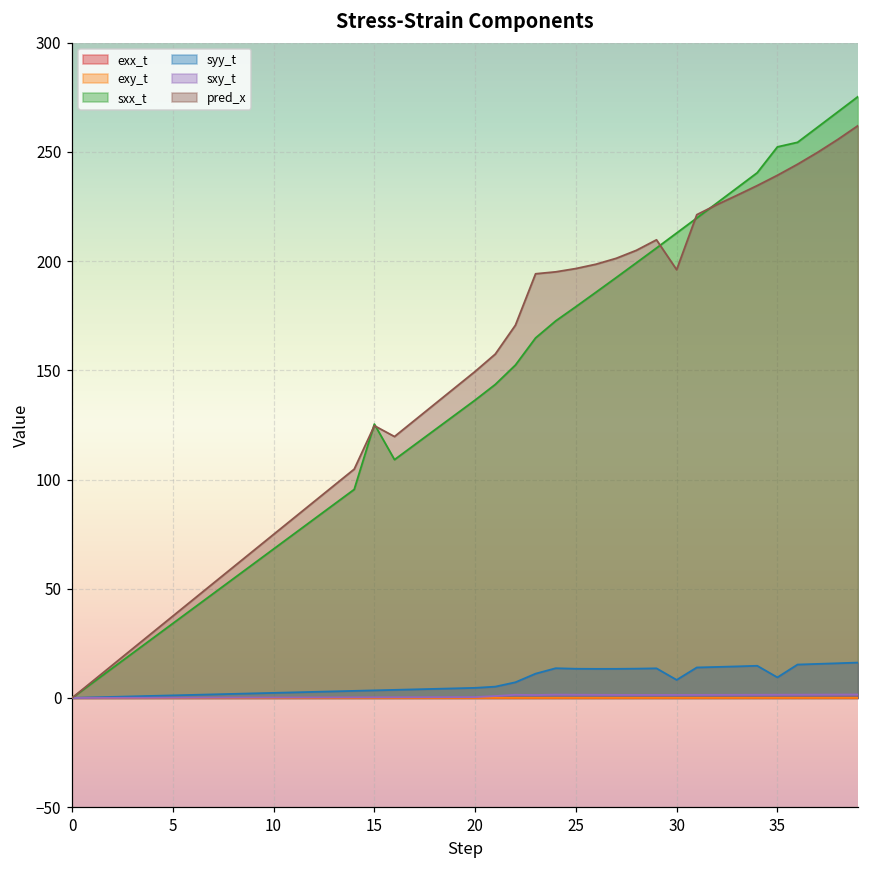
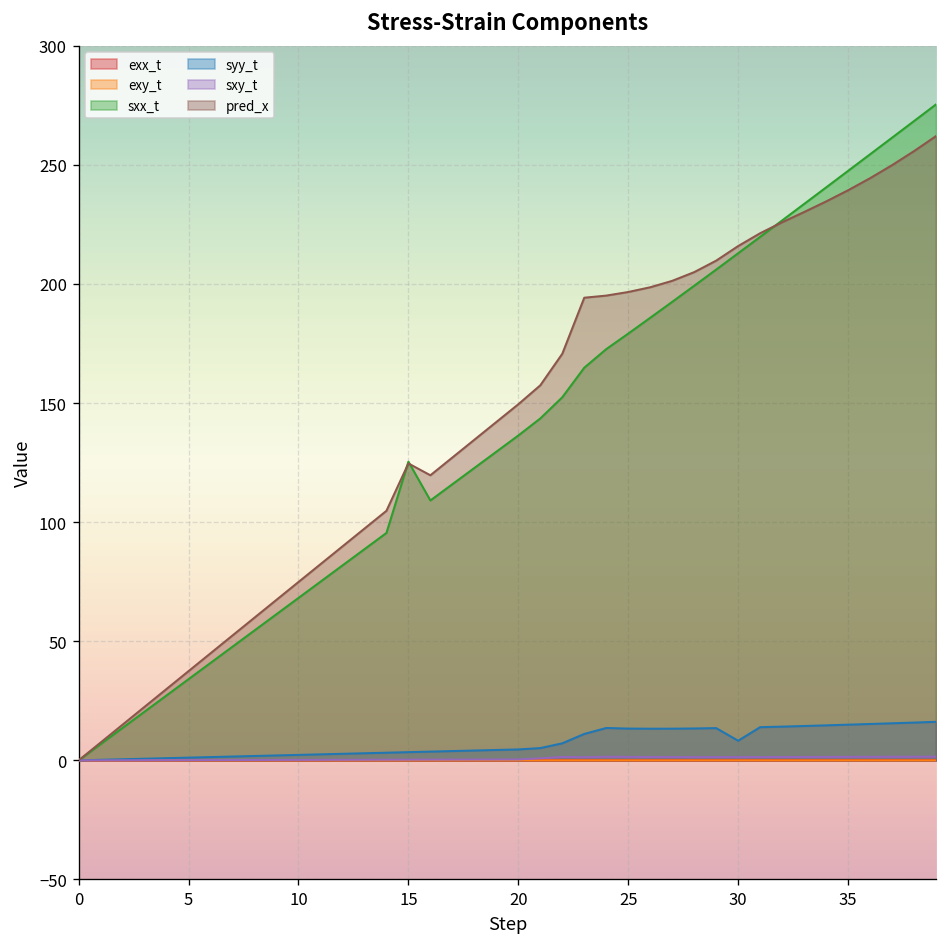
pred_x, 30: 196 -> 216
sxx_t, 35: 252 -> 247
syy_t, 35: 9 -> 15
